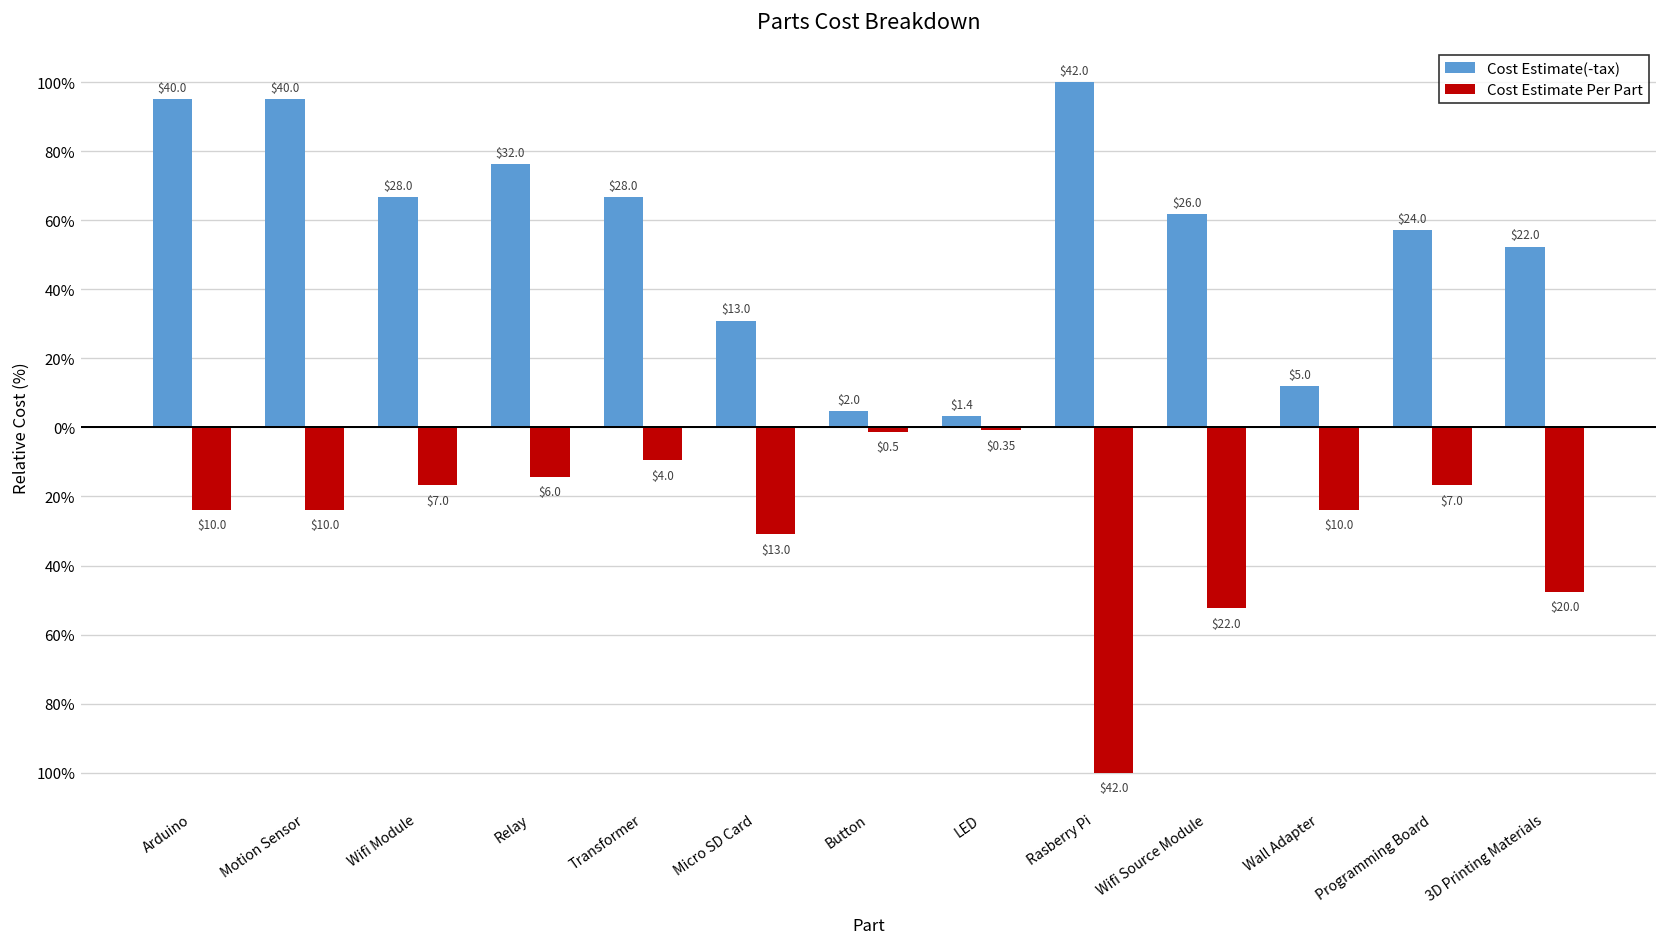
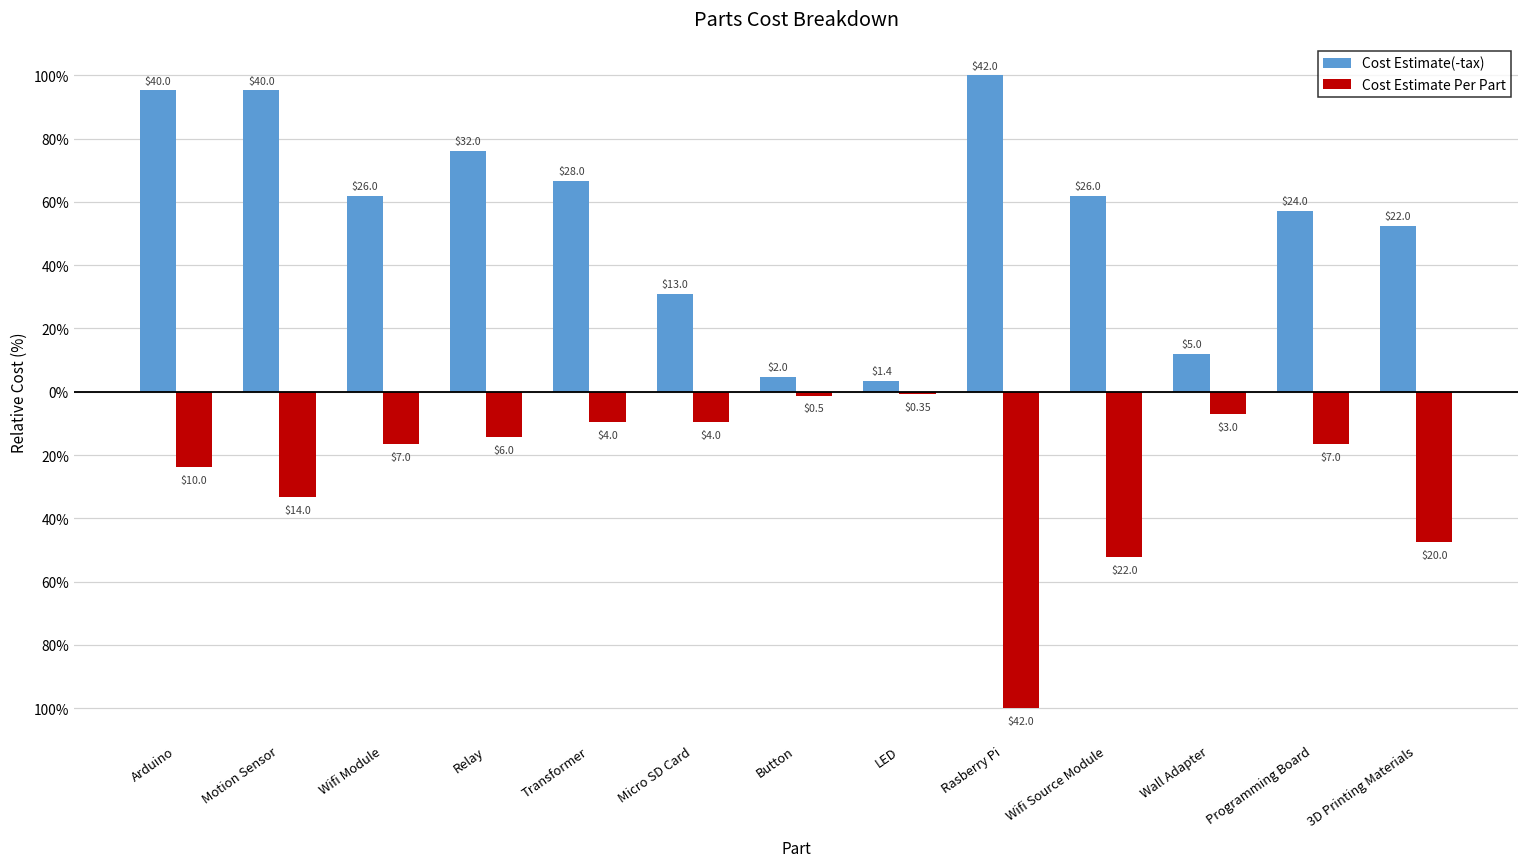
Cost Estimate Per Part, Motion Sensor: $10.0 -> $14.0
Cost Estimate(-tax), Wifi Module: $28.0 -> $26.0
Cost Estimate Per Part, Micro SD Card: $13.0 -> $4.0
Cost Estimate Per Part, Wall Adapter: $10.0 -> $3.0
